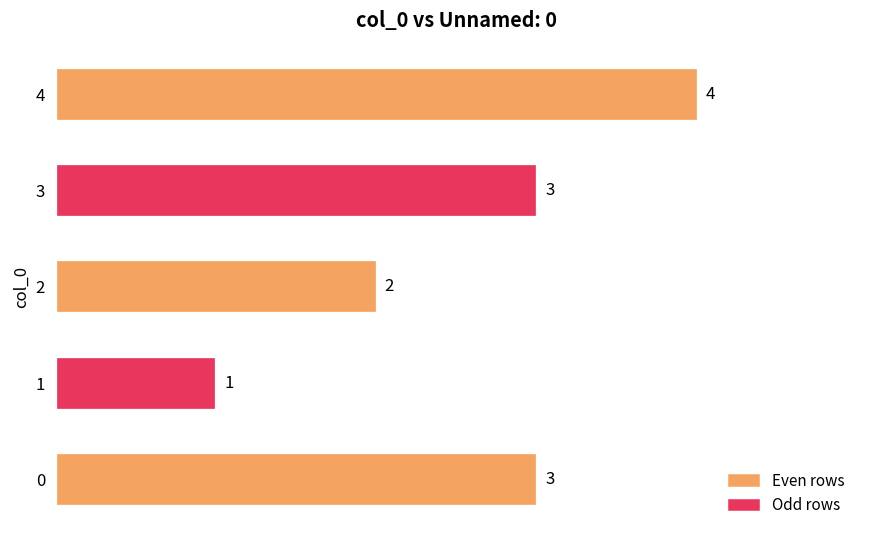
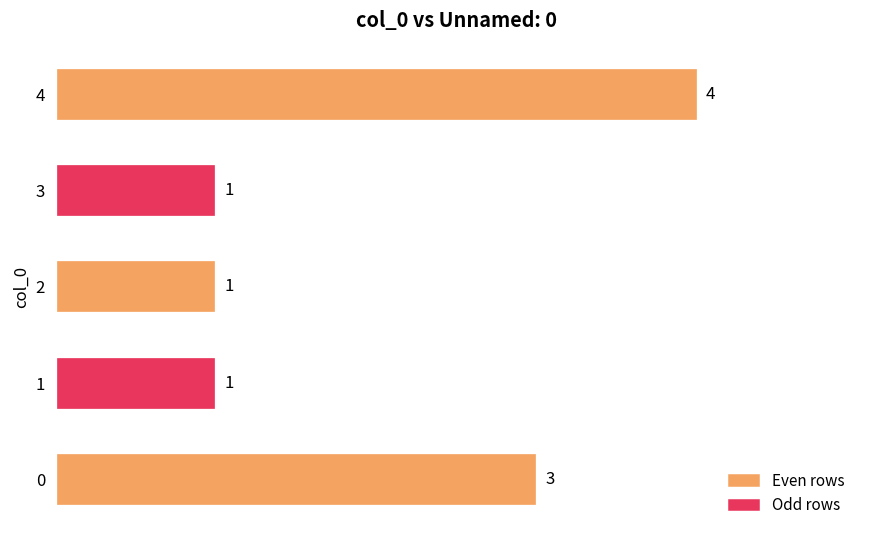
3: 3 -> 1
2: 2 -> 1
